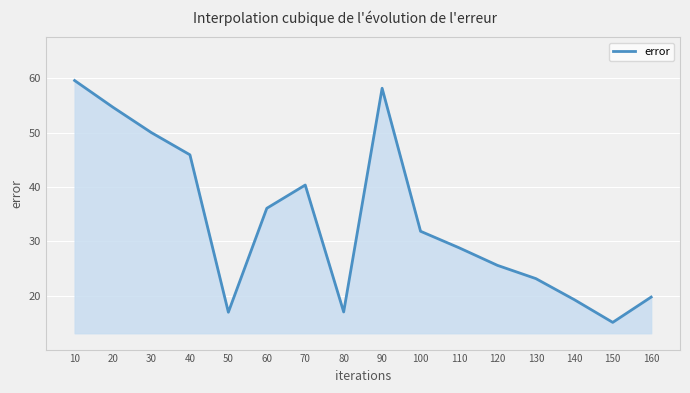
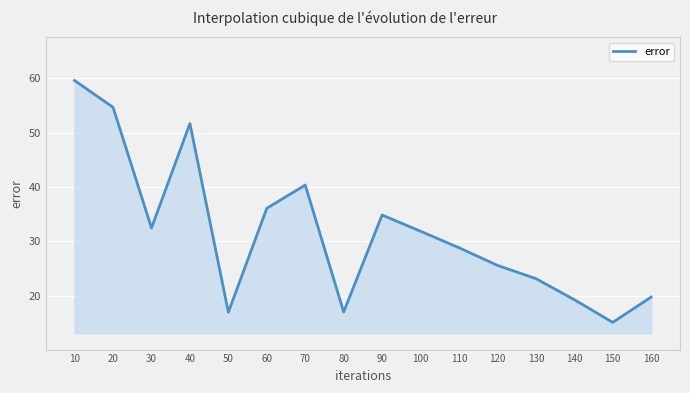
30: 50 -> 32
40: 46 -> 52
90: 58 -> 35
